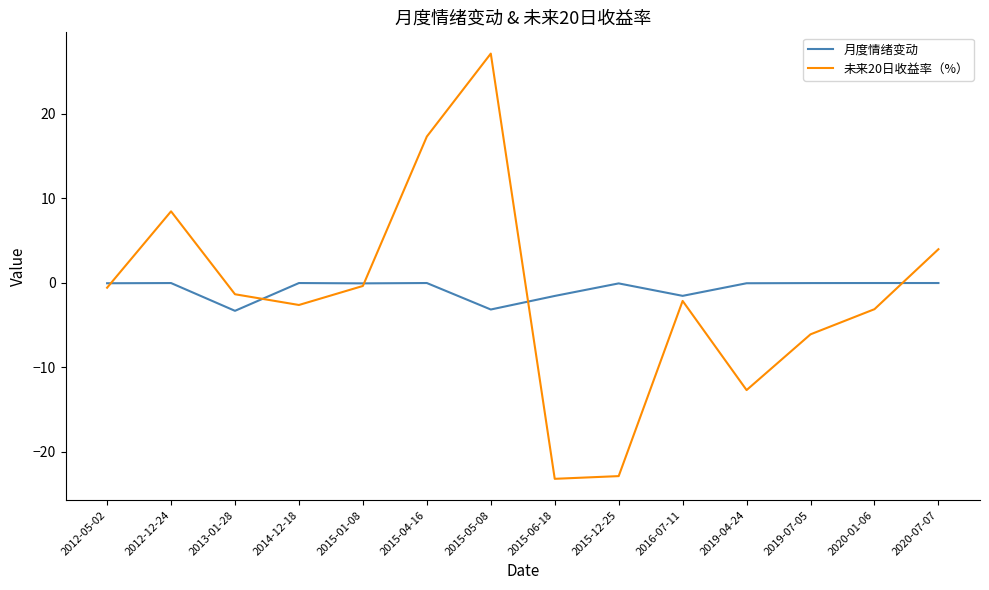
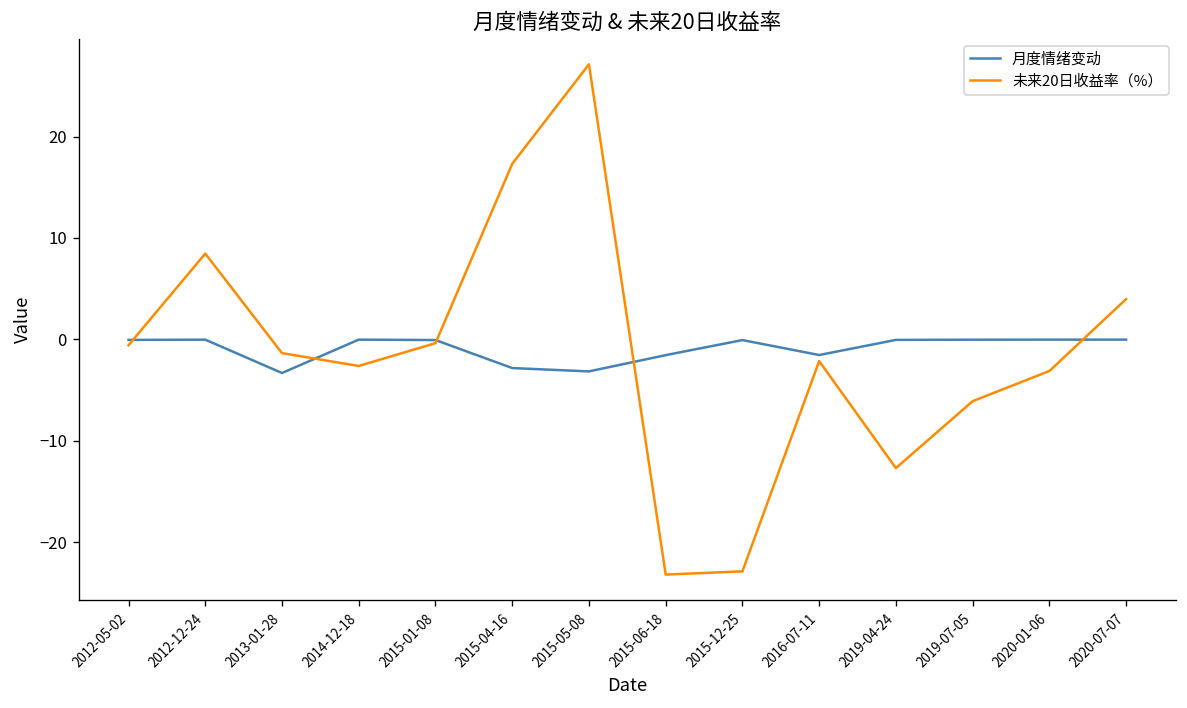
月度情绪变动, 2015-04-16: 0 -> -3
